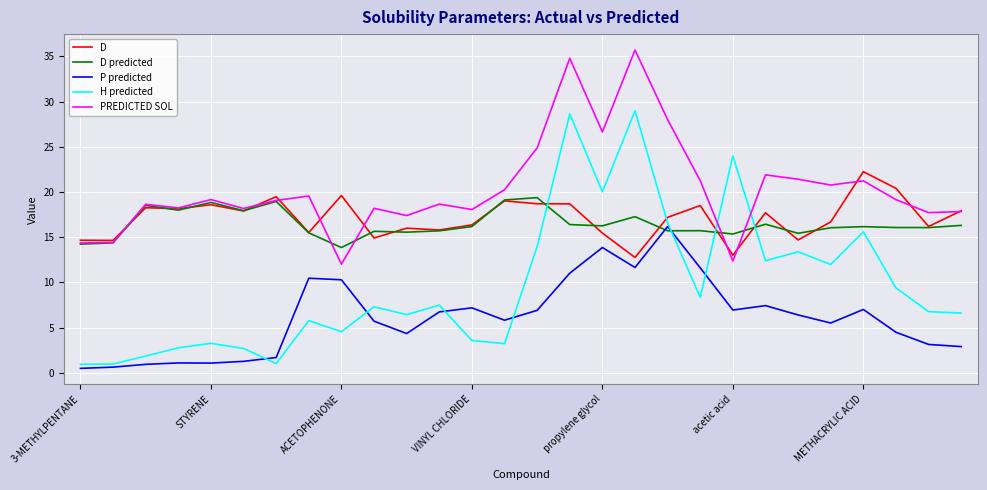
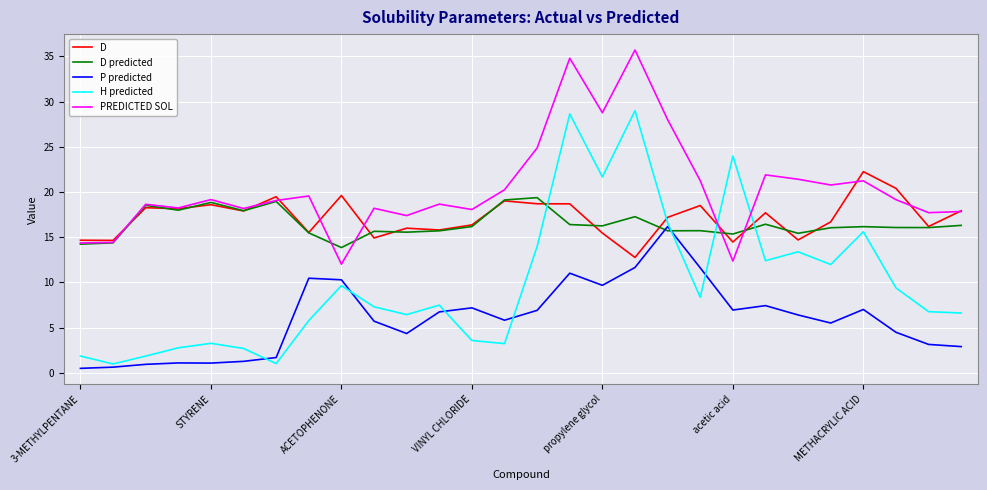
H predicted, 3-METHYLPENTANE: 1 -> 2
H predicted, ACETOPHENONE: 5 -> 10
P predicted, propylene glycol: 14 -> 10
H predicted, propylene glycol: 20 -> 22
PREDICTED SOL, propylene glycol: 27 -> 29
D, acetic acid: 13 -> 14
